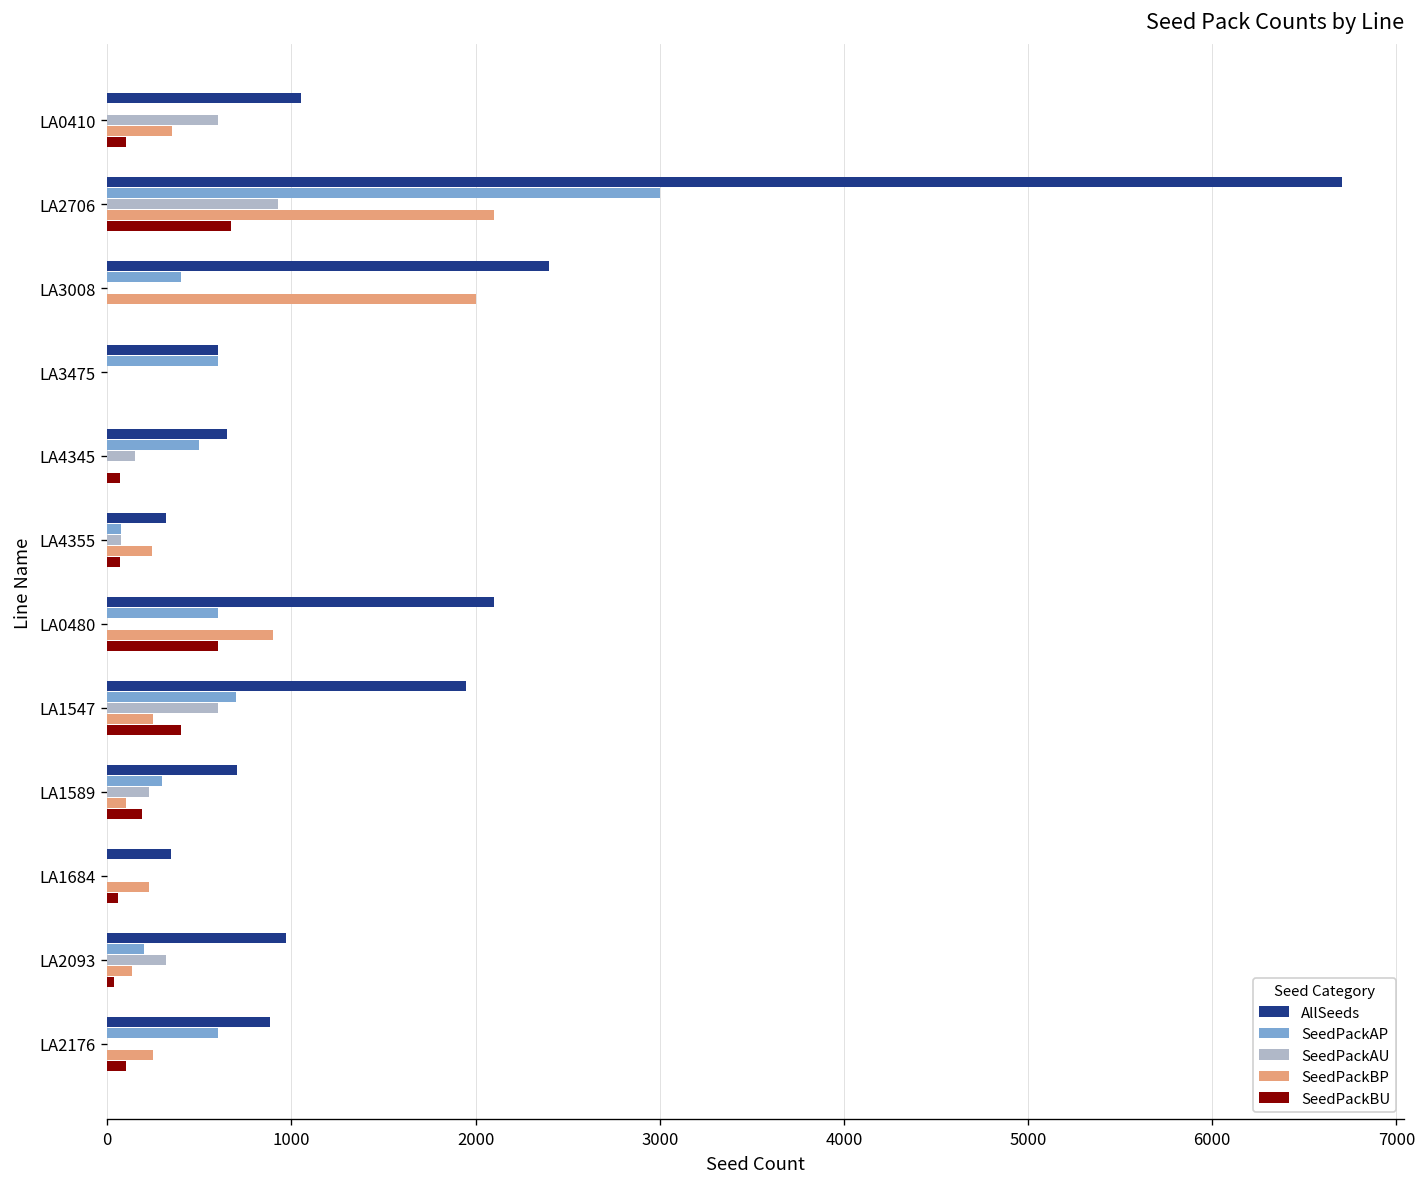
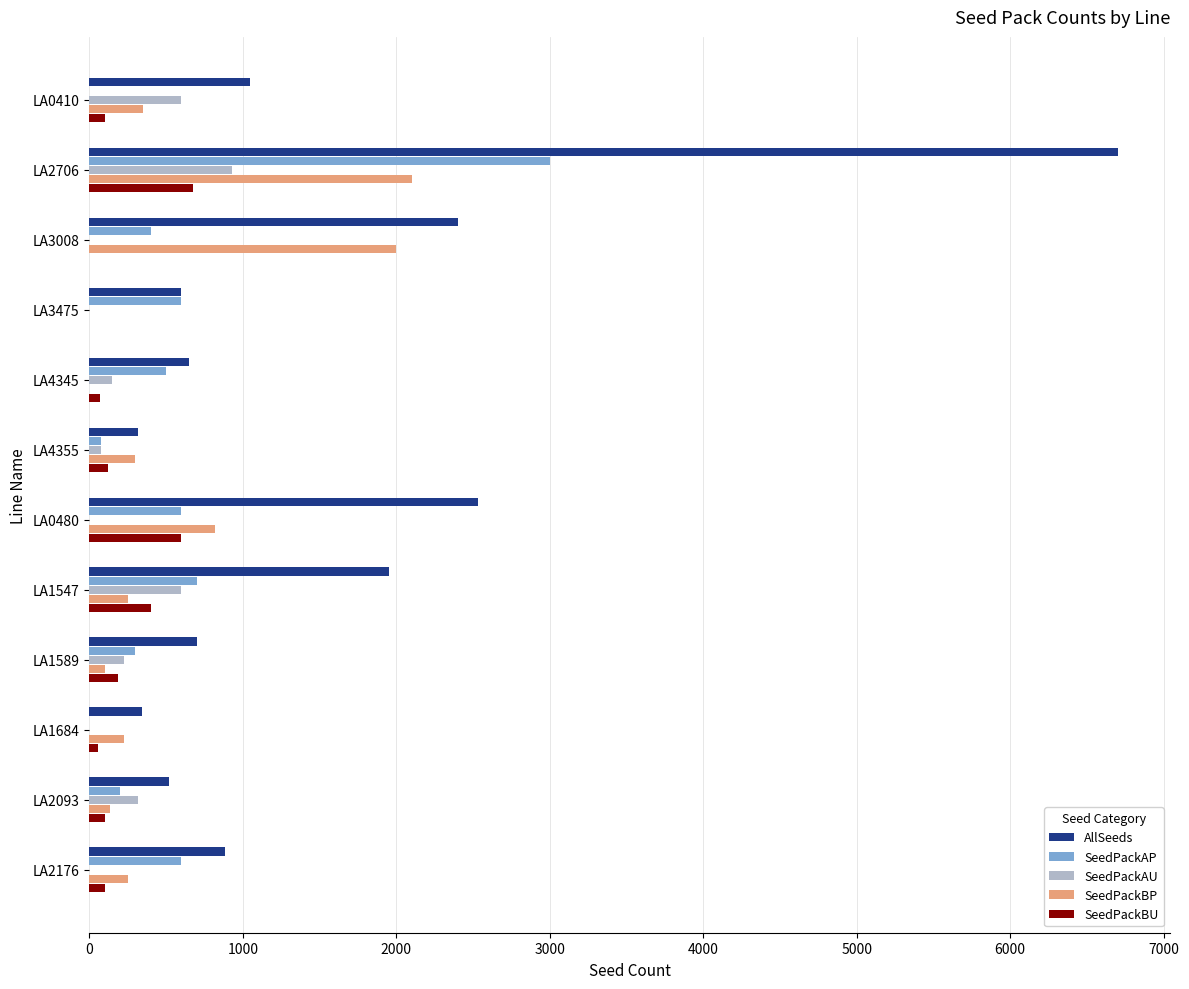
SeedPackBP, LA4355: 250 -> 300
SeedPackBU, LA4355: 70 -> 130
AllSeeds, LA0480: 2100 -> 2530
SeedPackBP, LA0480: 900 -> 820
AllSeeds, LA2093: 970 -> 520
SeedPackBU, LA2093: 40 -> 100
